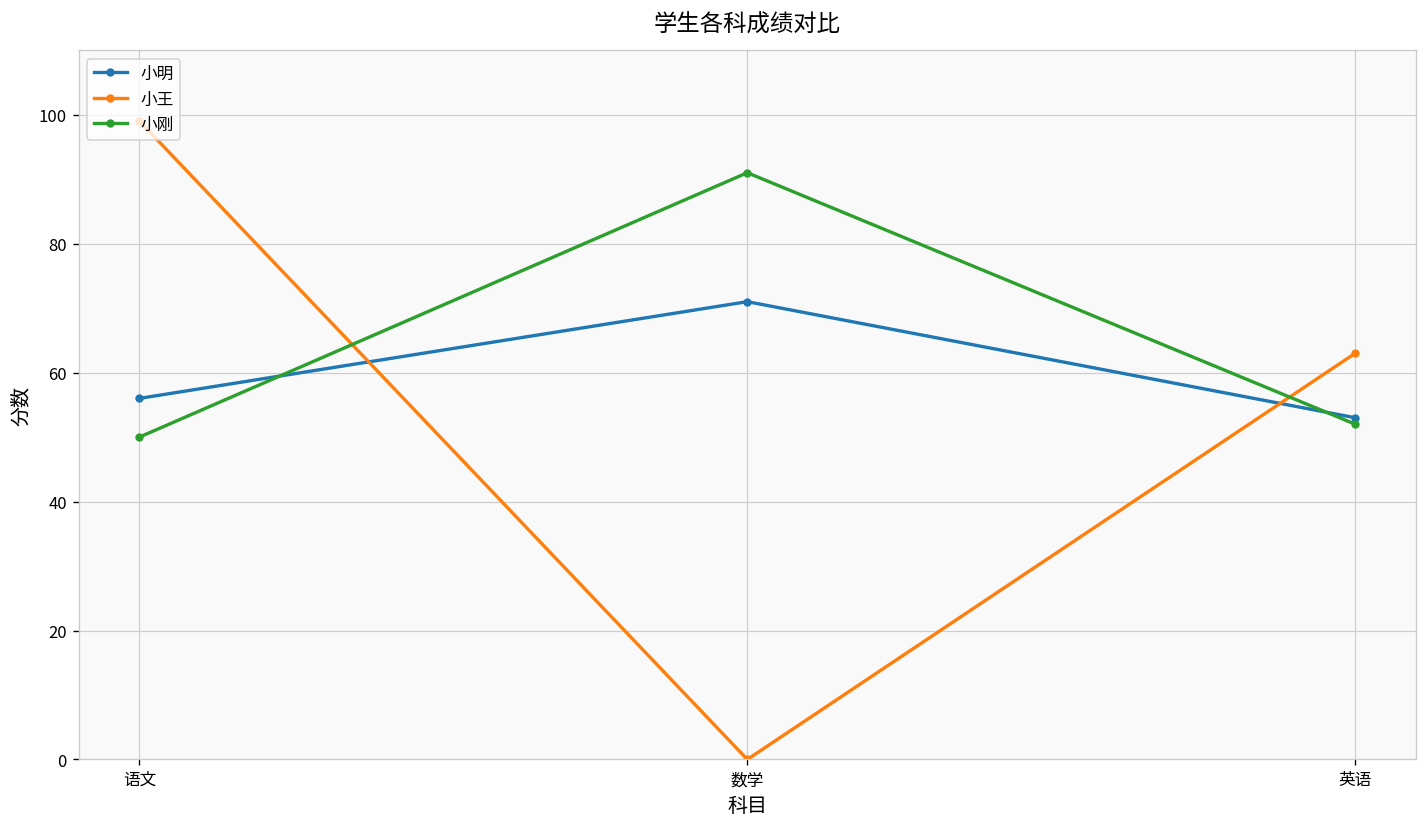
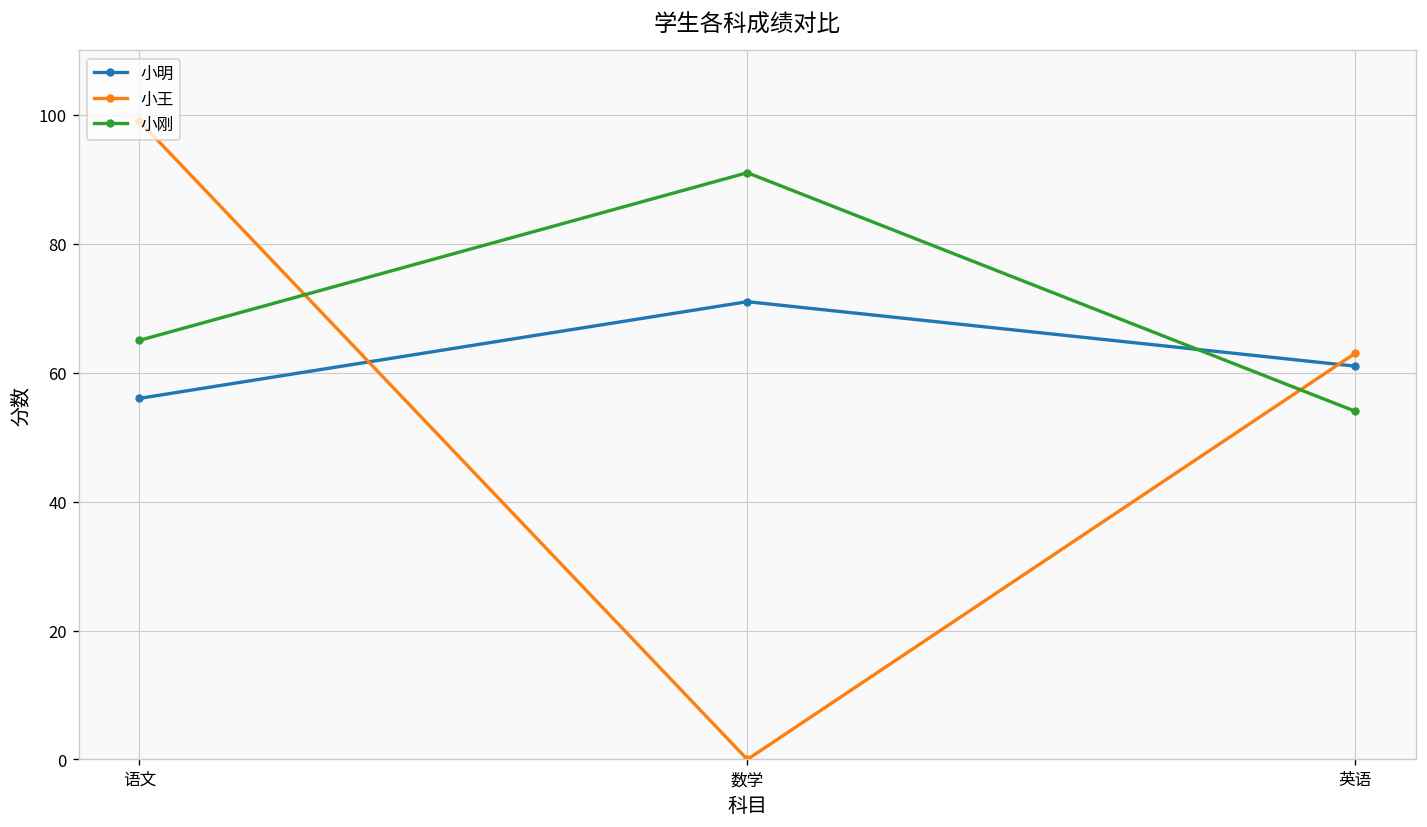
小刚, 语文: 50 -> 65
小明, 英语: 53 -> 61
小刚, 英语: 52 -> 54
